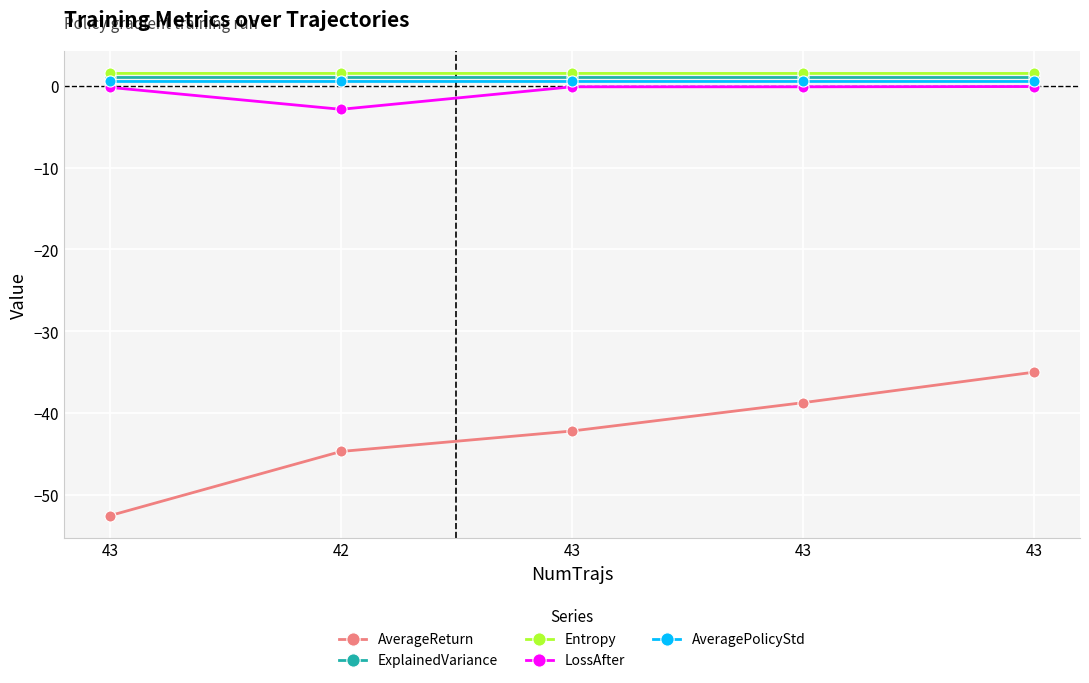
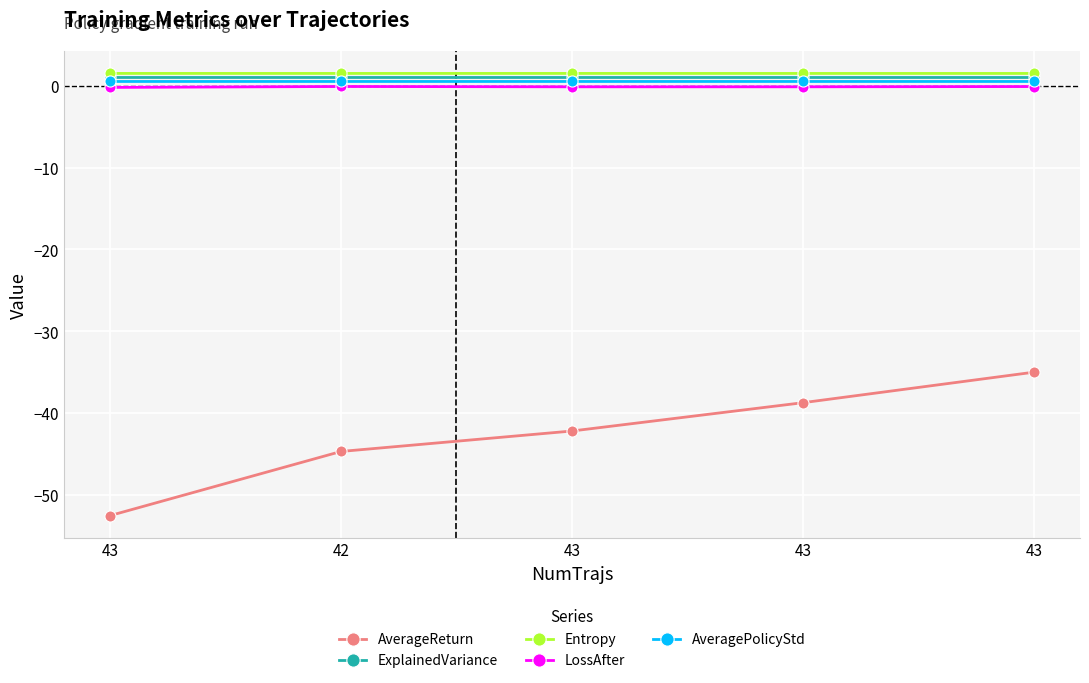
LossAfter, 42: -3 -> 0
